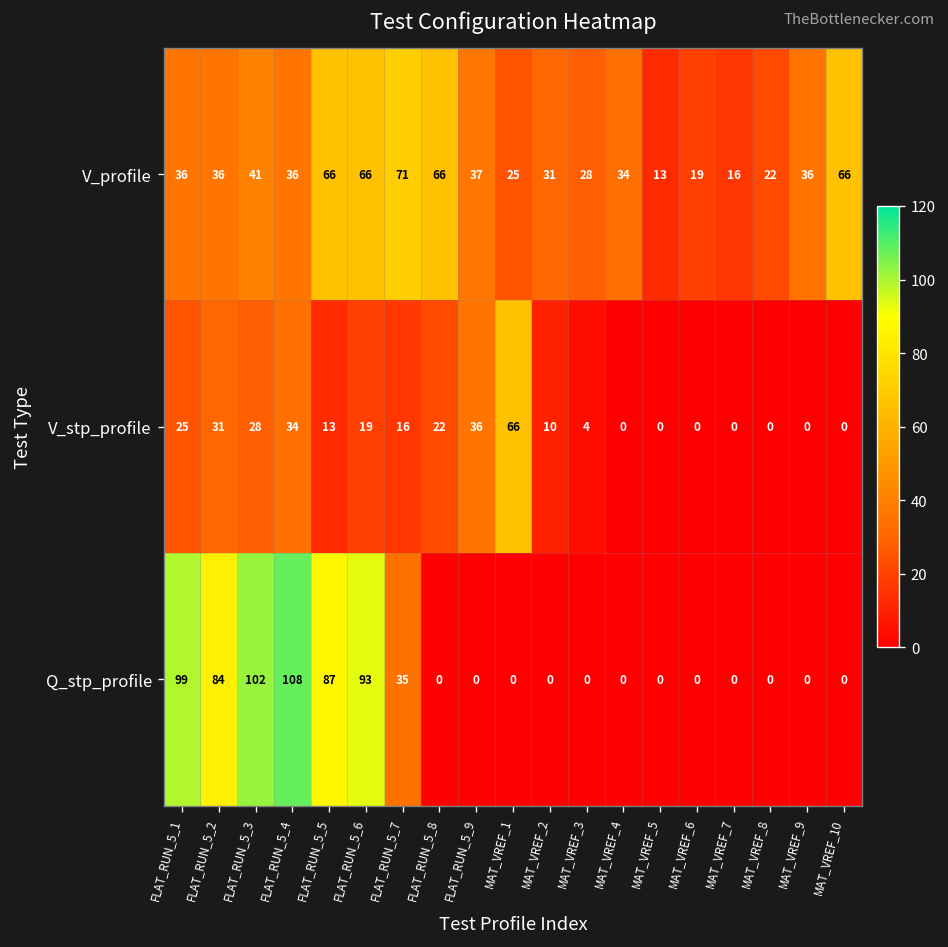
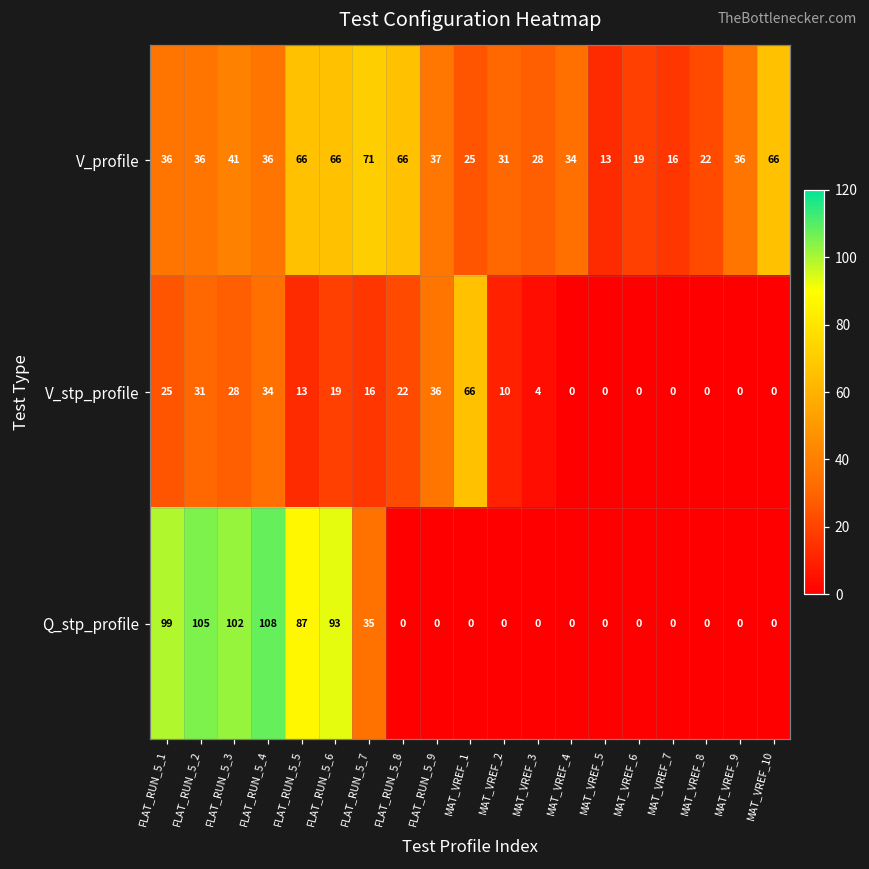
Q_stp_profile, FLAT_RUN_5_2: 84 -> 105
